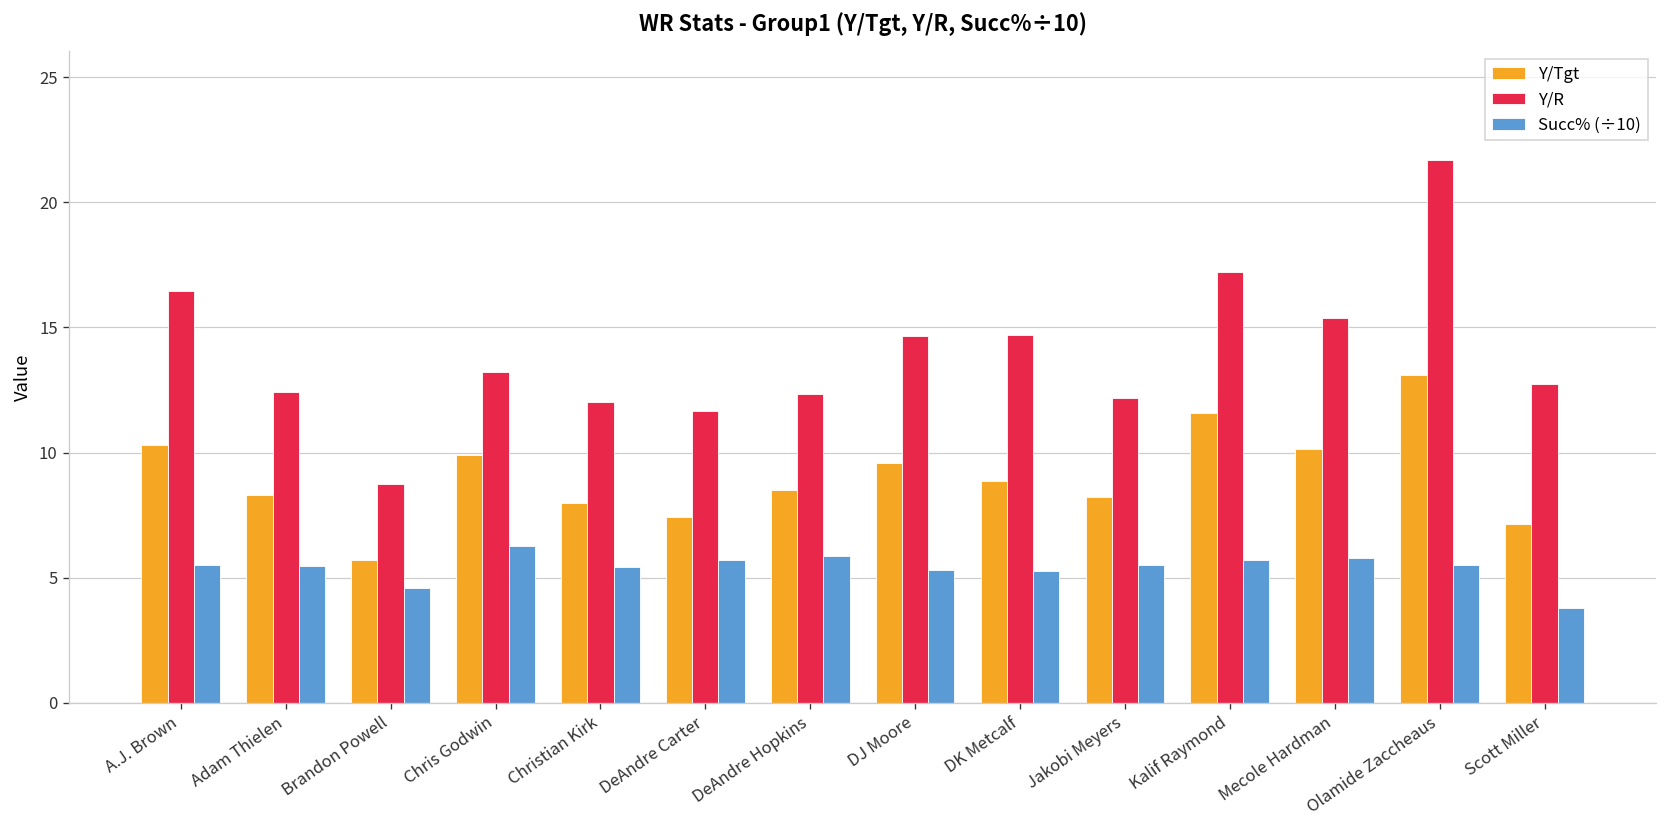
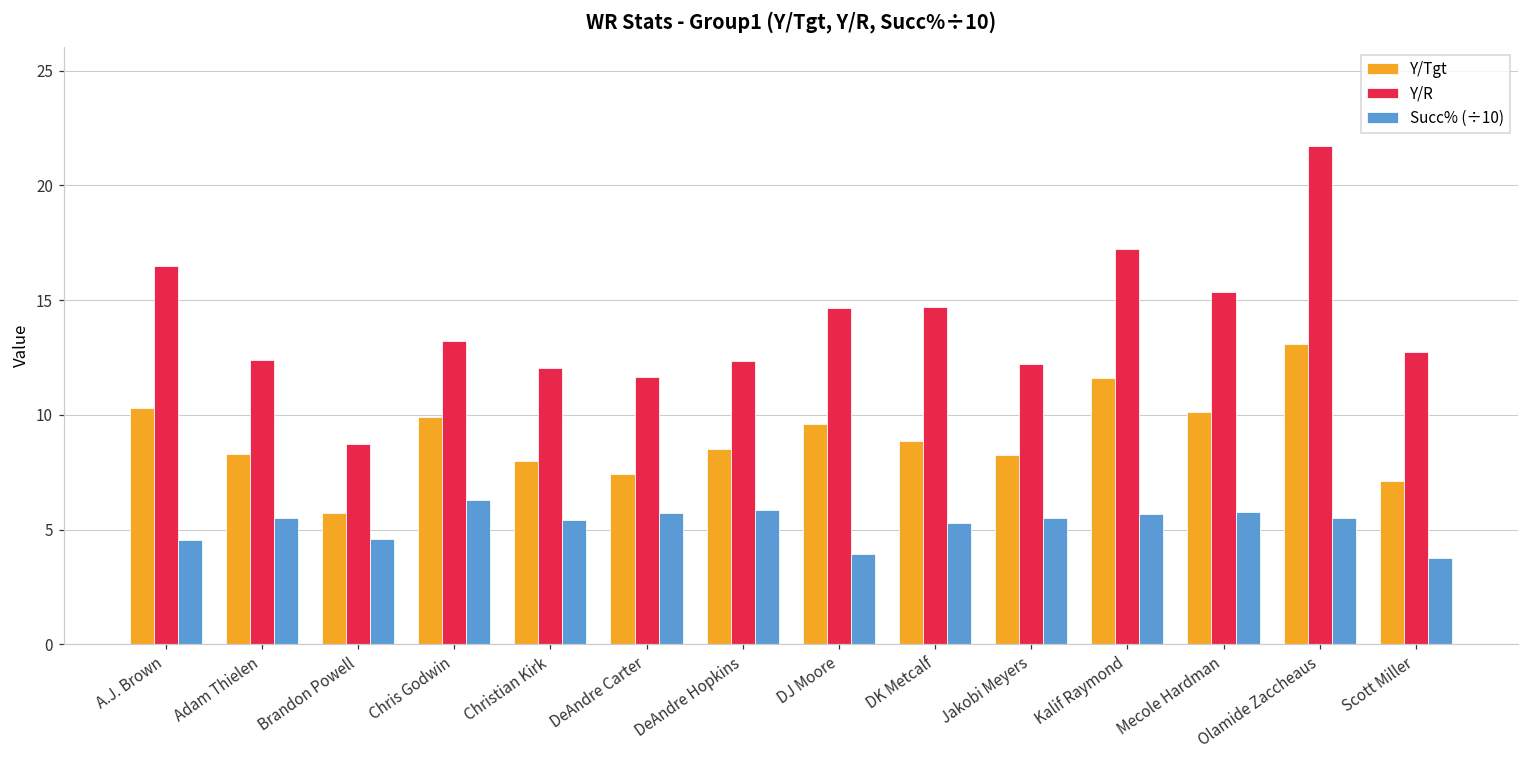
Succ% (÷10), A.J. Brown: 5.5 -> 4.5
Succ% (÷10), DJ Moore: 5.3 -> 3.9
